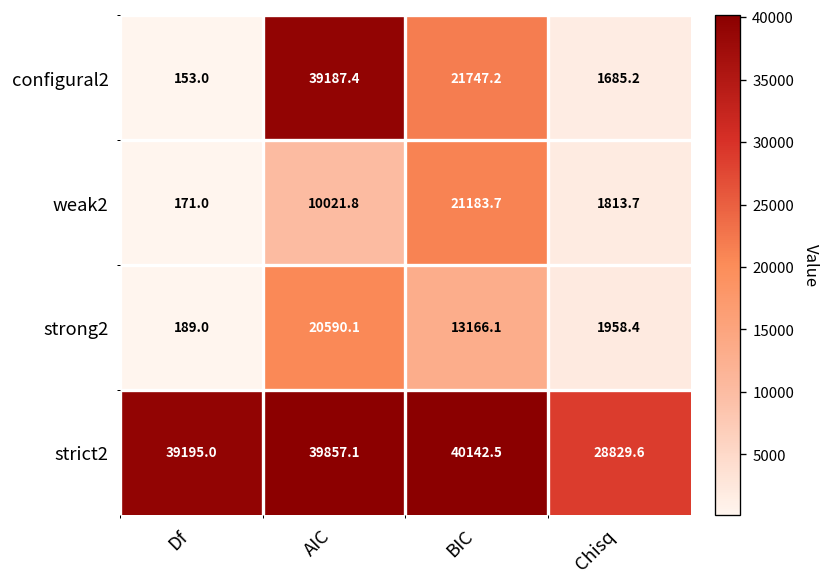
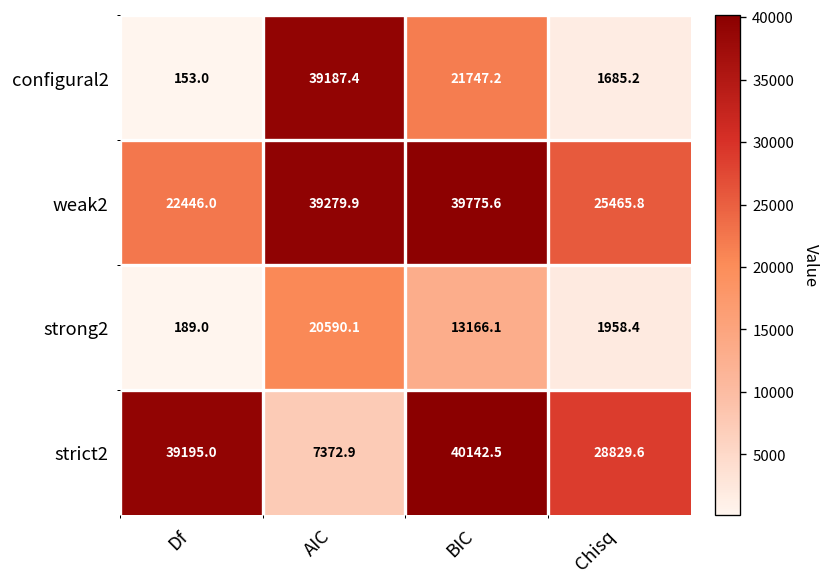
weak2, Df: 171.0 -> 22446.0
weak2, AIC: 10021.8 -> 39279.9
weak2, BIC: 21183.7 -> 39775.6
weak2, Chisq: 1813.7 -> 25465.8
strict2, AIC: 39857.1 -> 7372.9
